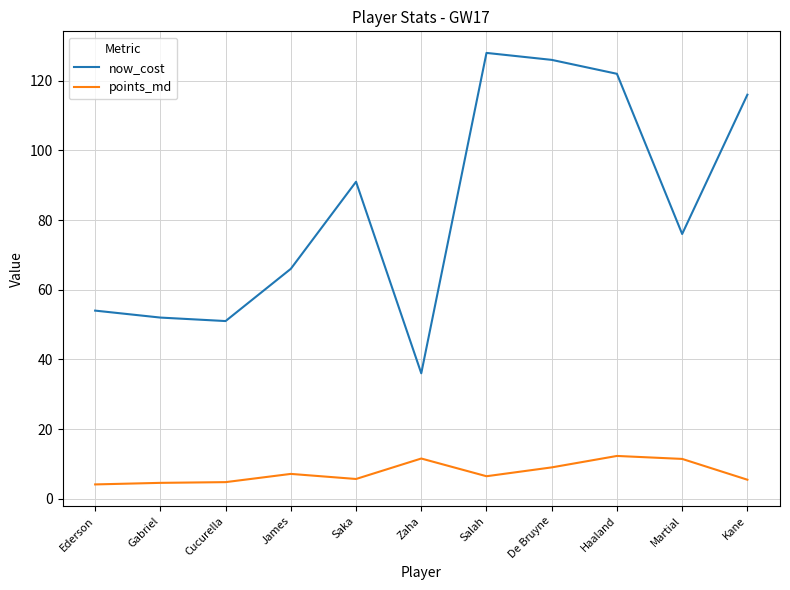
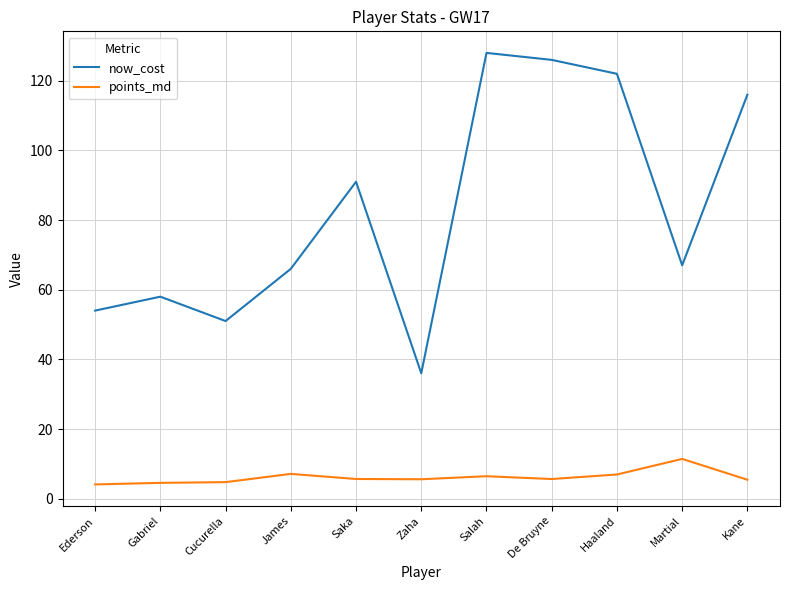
now_cost, Gabriel: 52 -> 58
points_md, Zaha: 12 -> 6
points_md, De Bruyne: 9 -> 6
points_md, Haaland: 12 -> 7
now_cost, Martial: 76 -> 67
